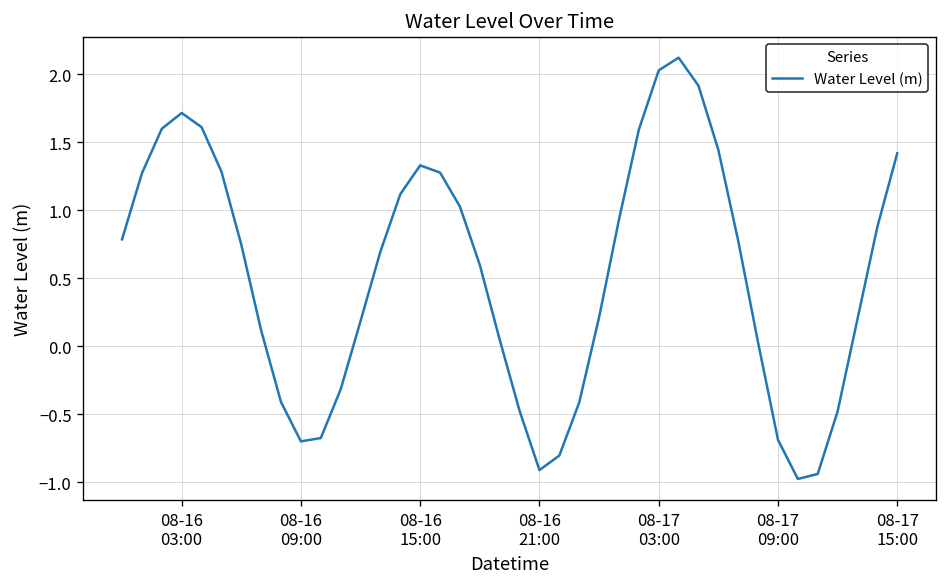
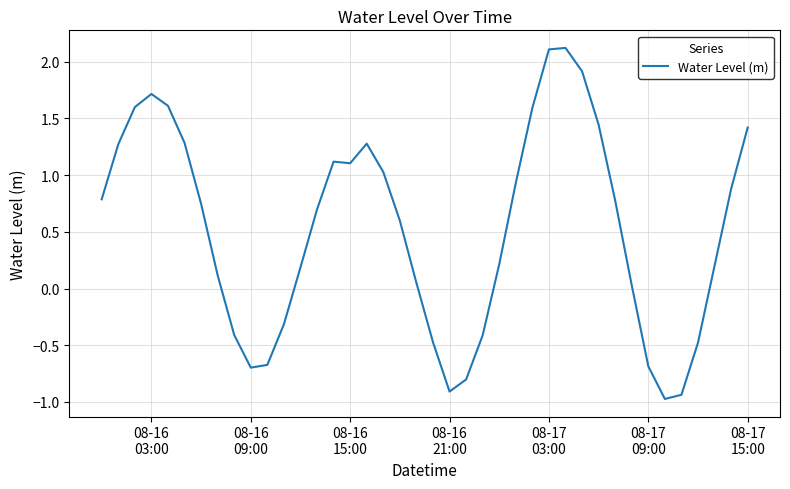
08-16 15:00: 1.33 -> 1.11
08-17 03:00: 2.03 -> 2.11
